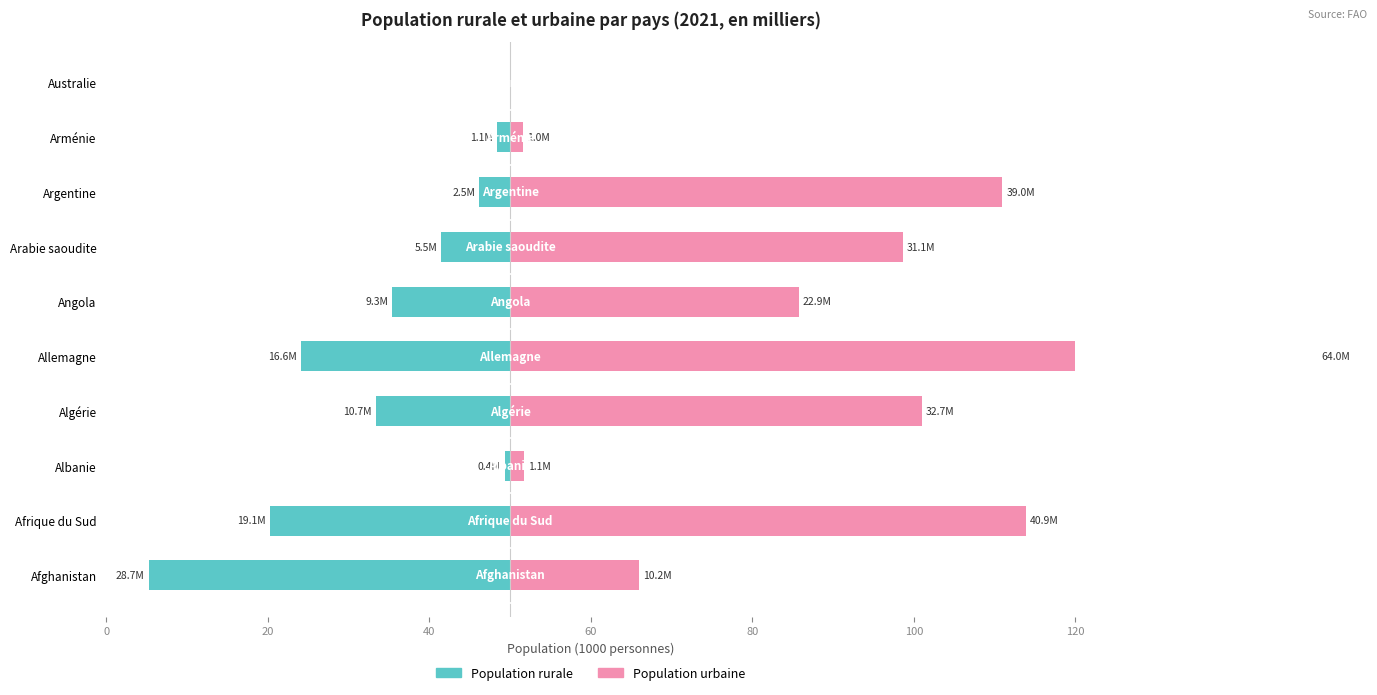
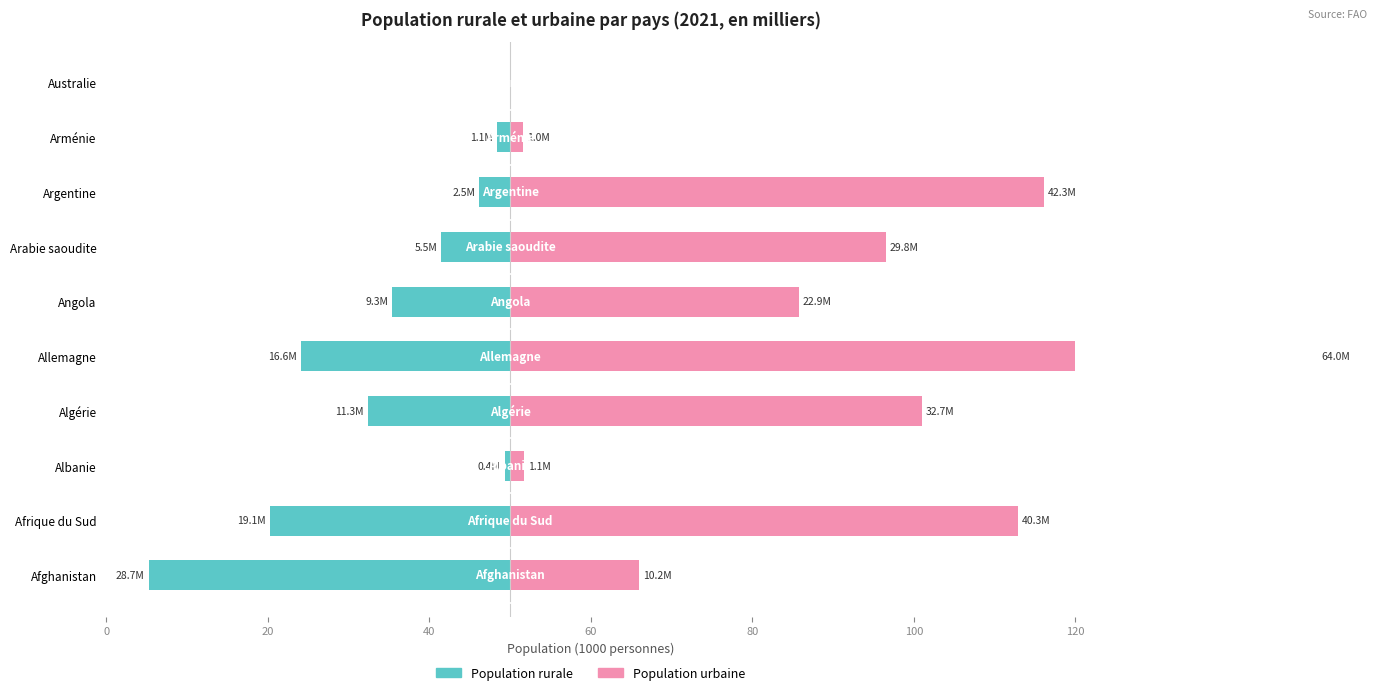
Population urbaine, Argentine: 39.0M -> 42.3M
Population urbaine, Arabie saoudite: 31.1M -> 29.8M
Population rurale, Algérie: 10.7M -> 11.3M
Population urbaine, Afrique du Sud: 40.9M -> 40.3M
